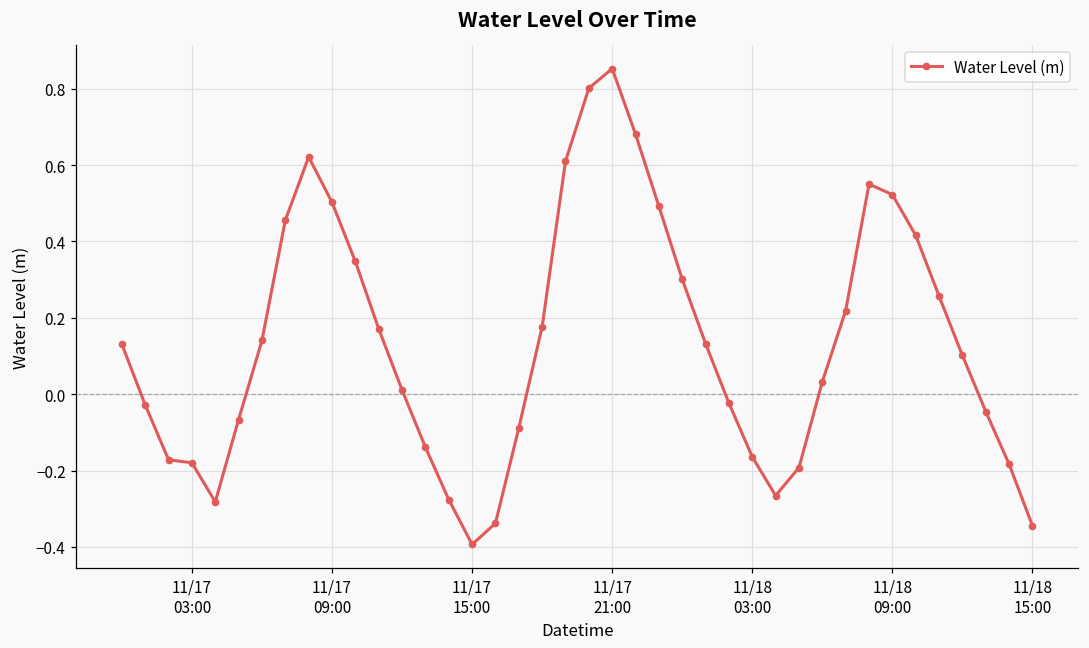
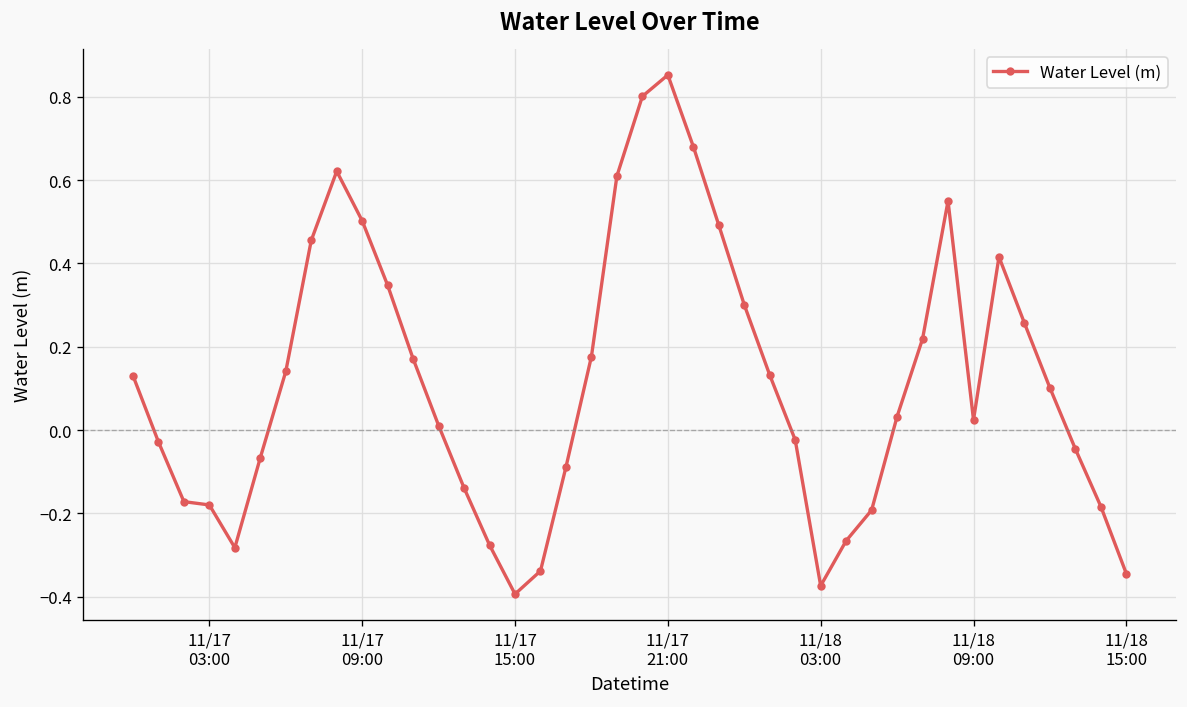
11/18 03:00: -0.16 -> -0.37
11/18 09:00: 0.52 -> 0.02
